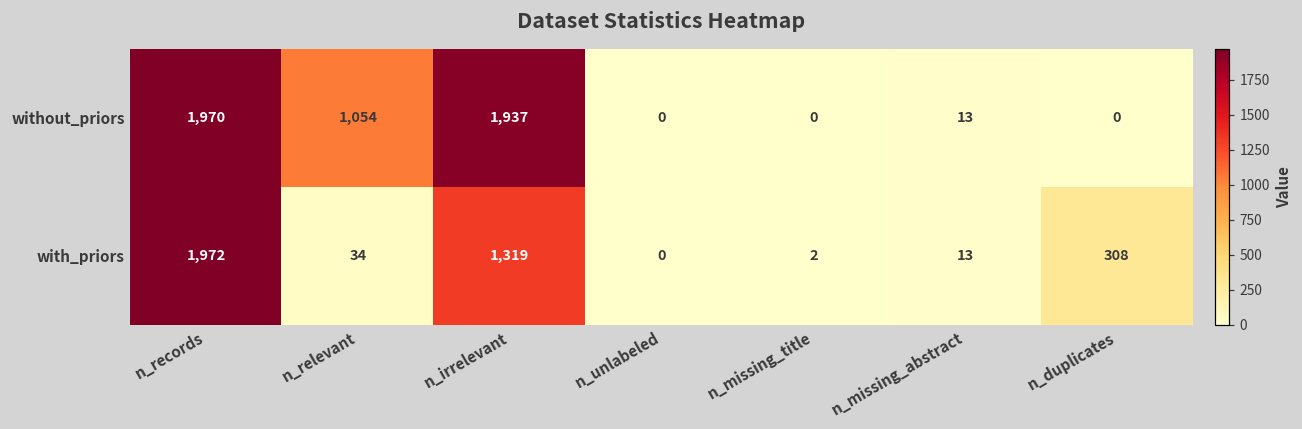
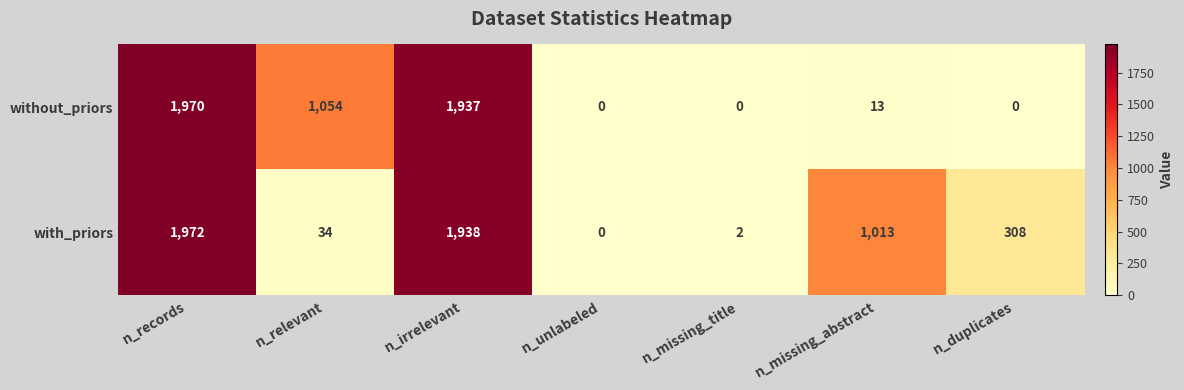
with_priors, n_irrelevant: 1,319 -> 1,938
with_priors, n_missing_abstract: 13 -> 1,013
